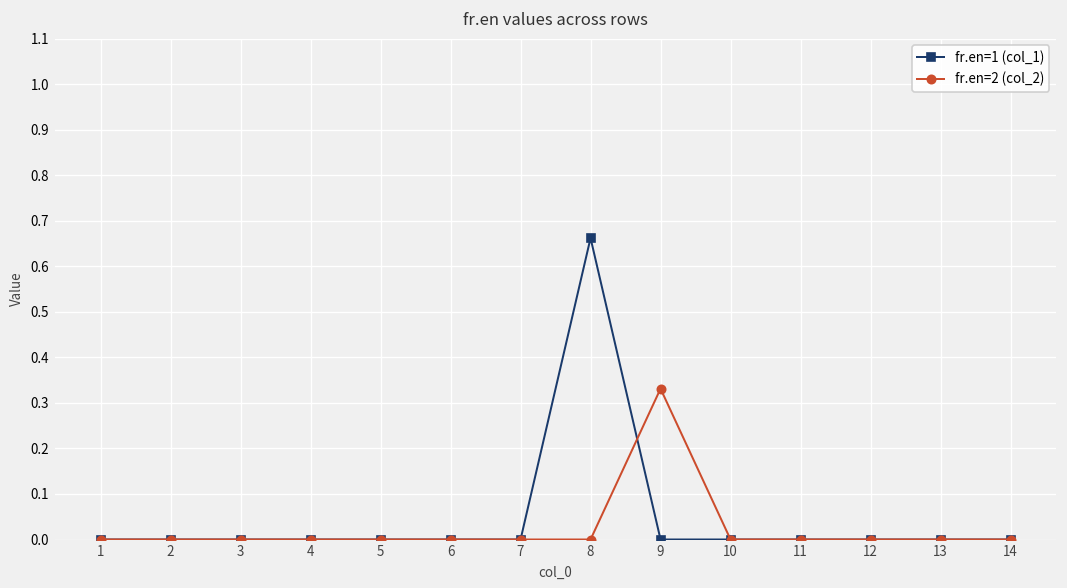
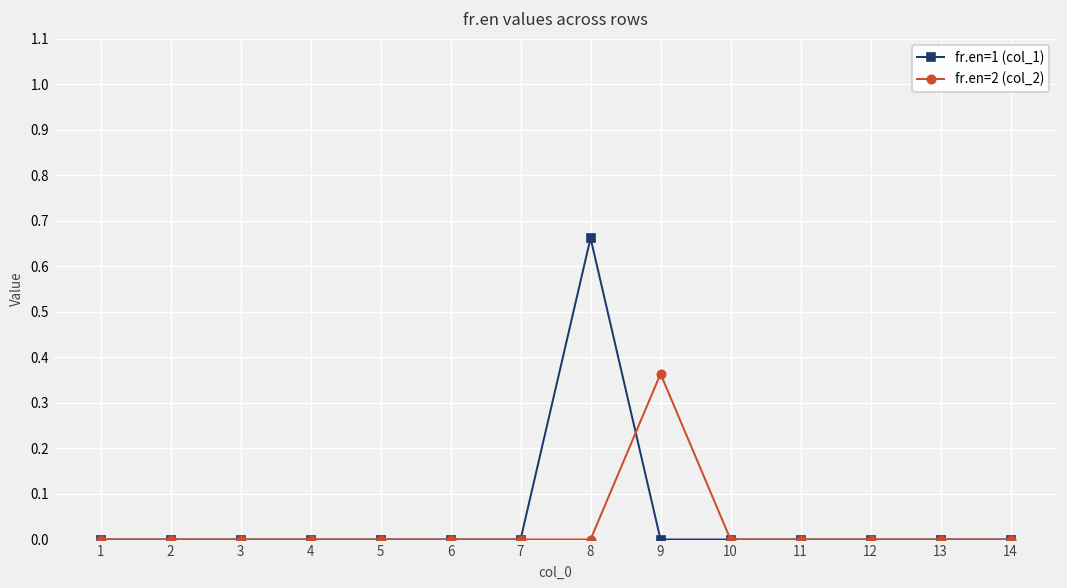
fr.en=2 (col_2), 9: 0.33 -> 0.36
